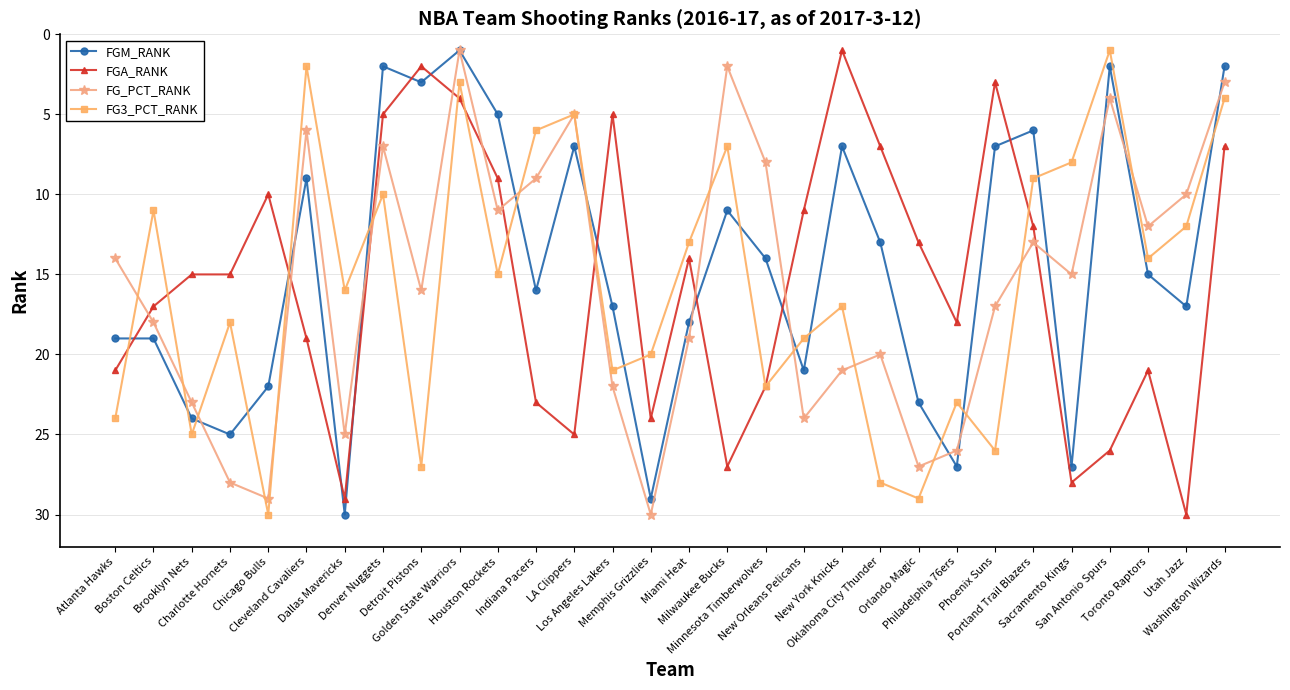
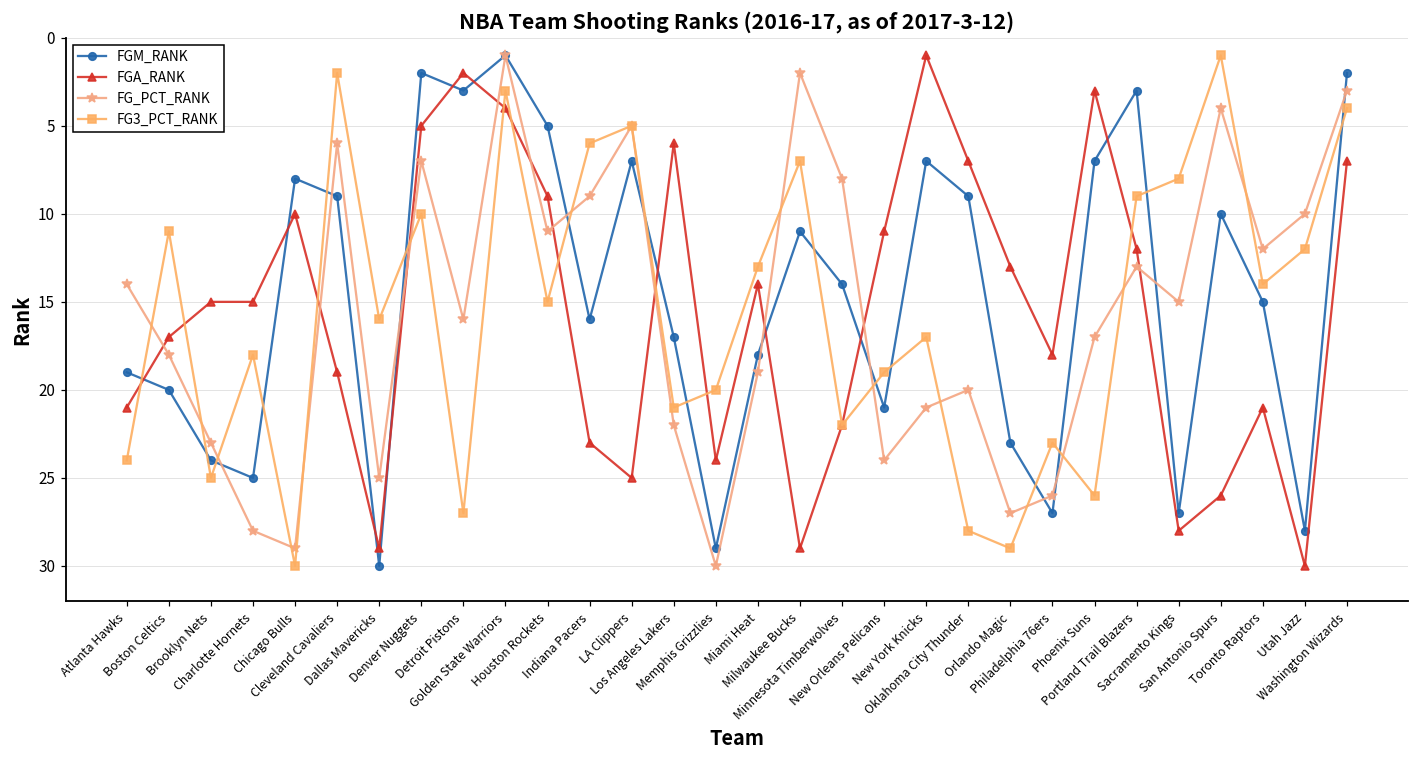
FGM_RANK, Boston Celtics: 19 -> 20
FGM_RANK, Chicago Bulls: 22 -> 8
FGA_RANK, Los Angeles Lakers: 5 -> 6
FGA_RANK, Milwaukee Bucks: 27 -> 29
FGM_RANK, Oklahoma City Thunder: 13 -> 9
FGM_RANK, Portland Trail Blazers: 6 -> 3
FGM_RANK, San Antonio Spurs: 2 -> 10
FGM_RANK, Utah Jazz: 17 -> 28
